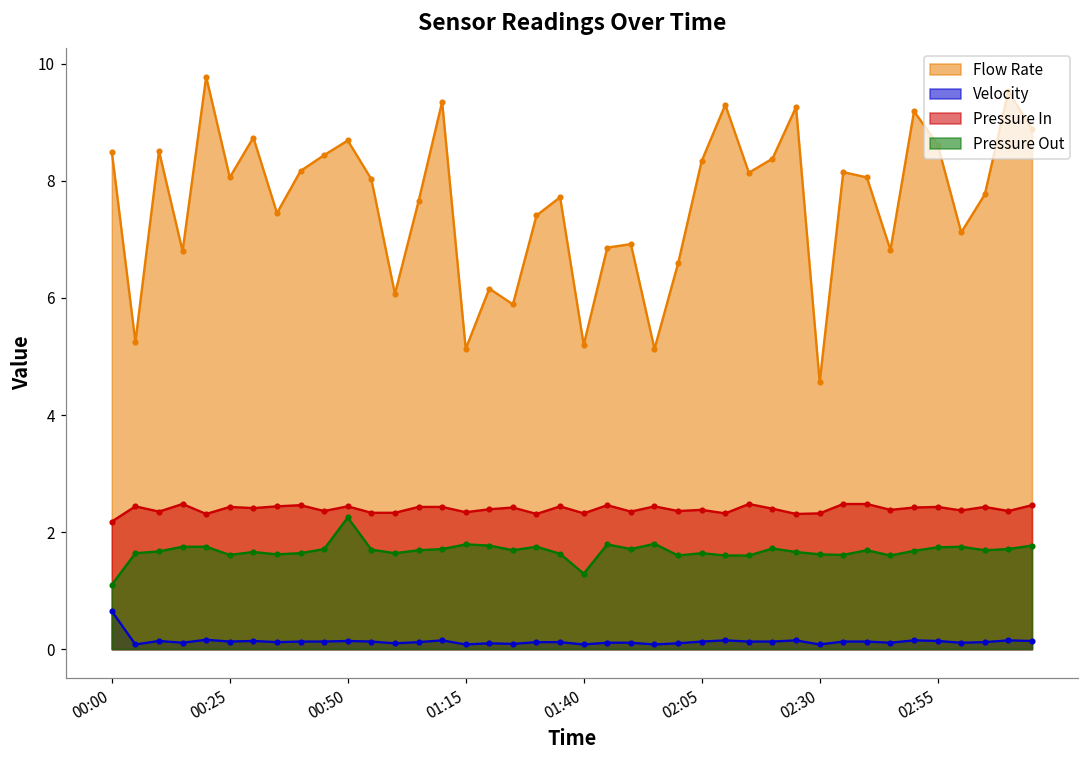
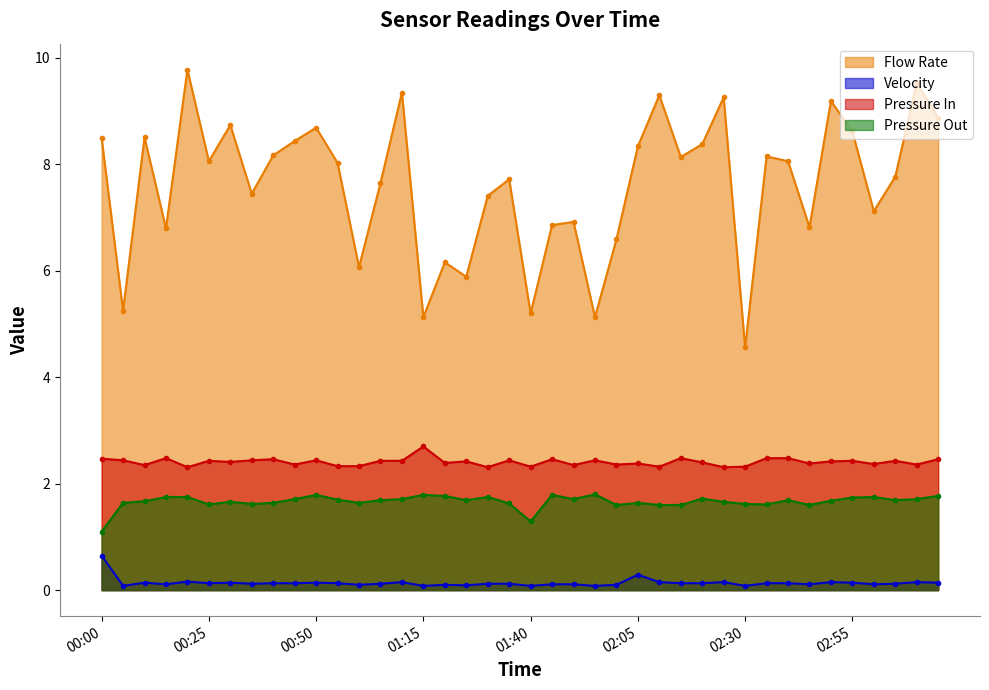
Pressure In, 00:00: 2.2 -> 2.5
Pressure Out, 00:50: 2.3 -> 1.8
Pressure In, 01:15: 2.3 -> 2.7
Velocity, 02:05: 0.1 -> 0.3
